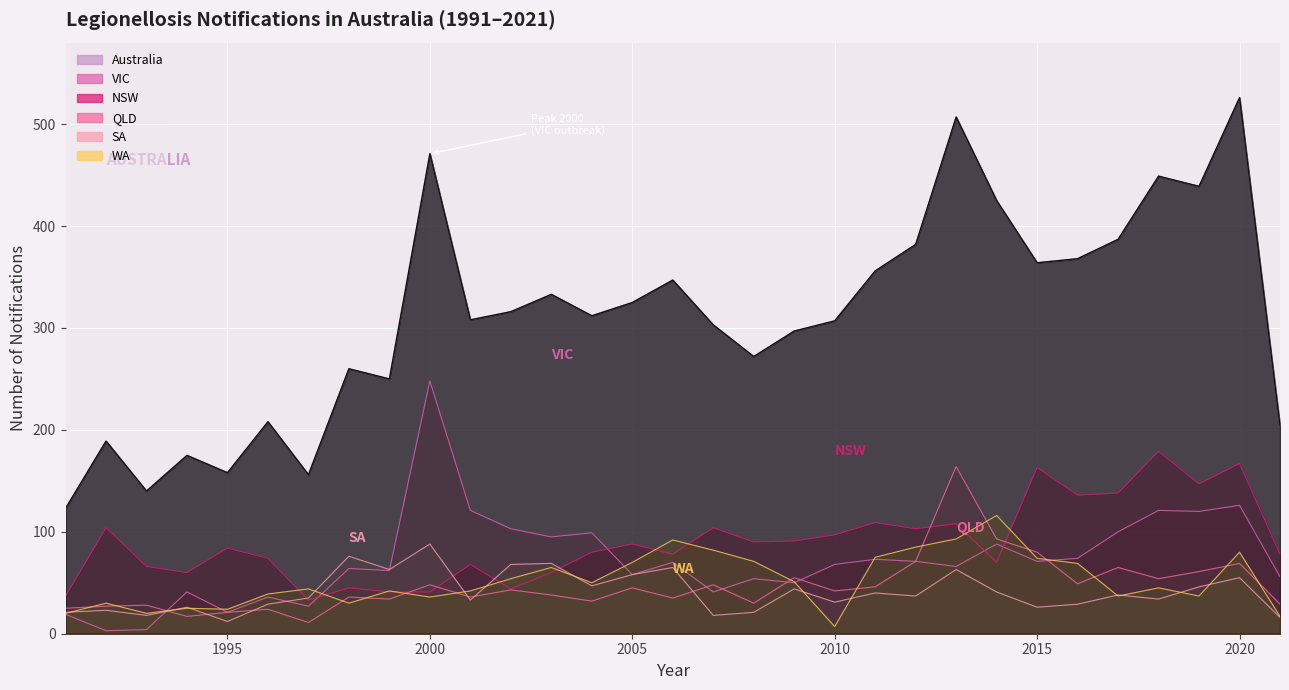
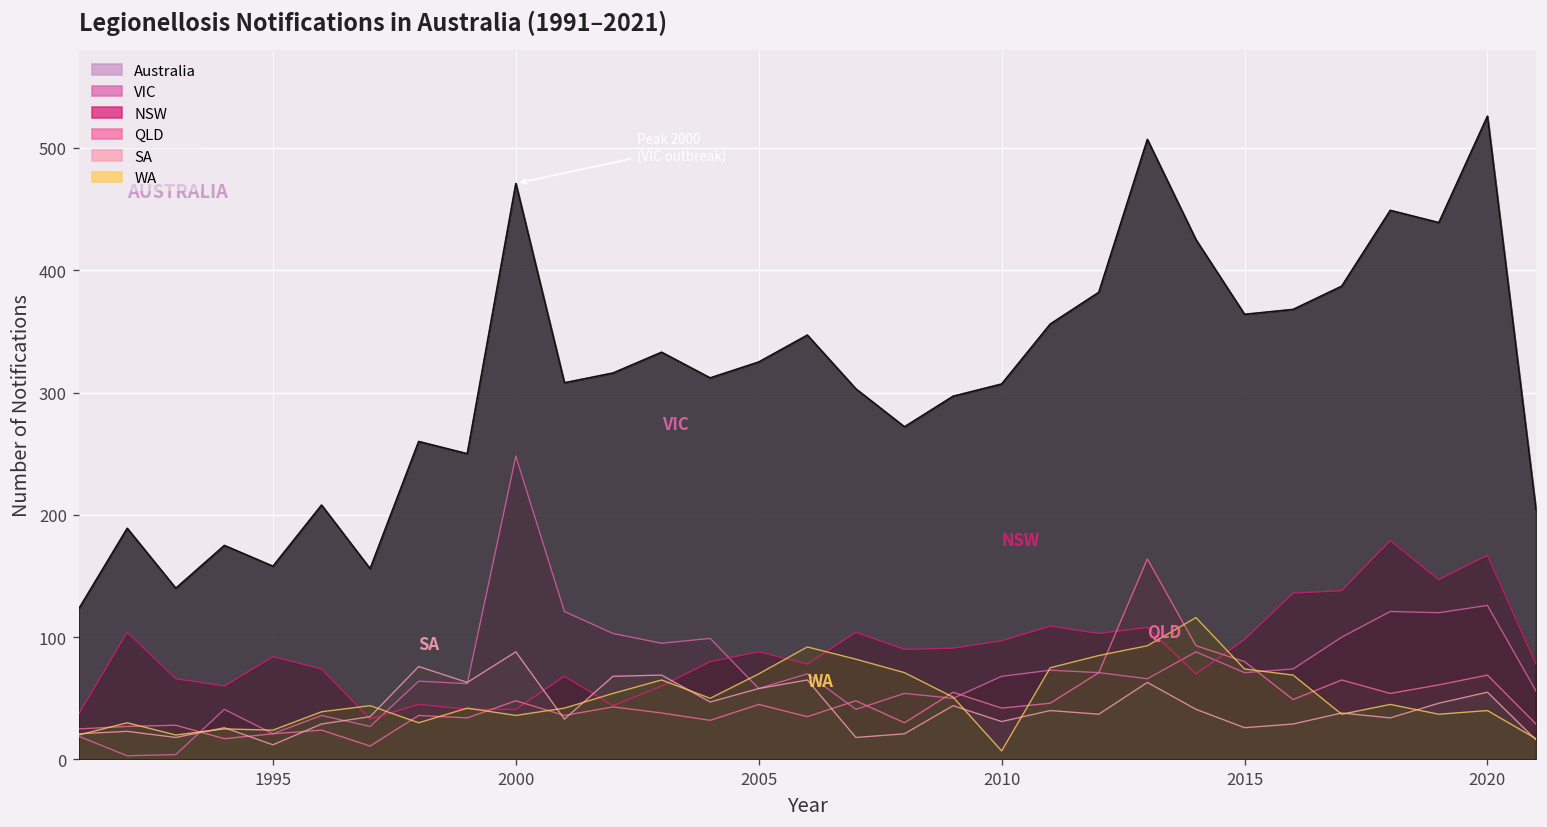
NSW, 2015: 163 -> 98
WA, 2020: 80 -> 40
